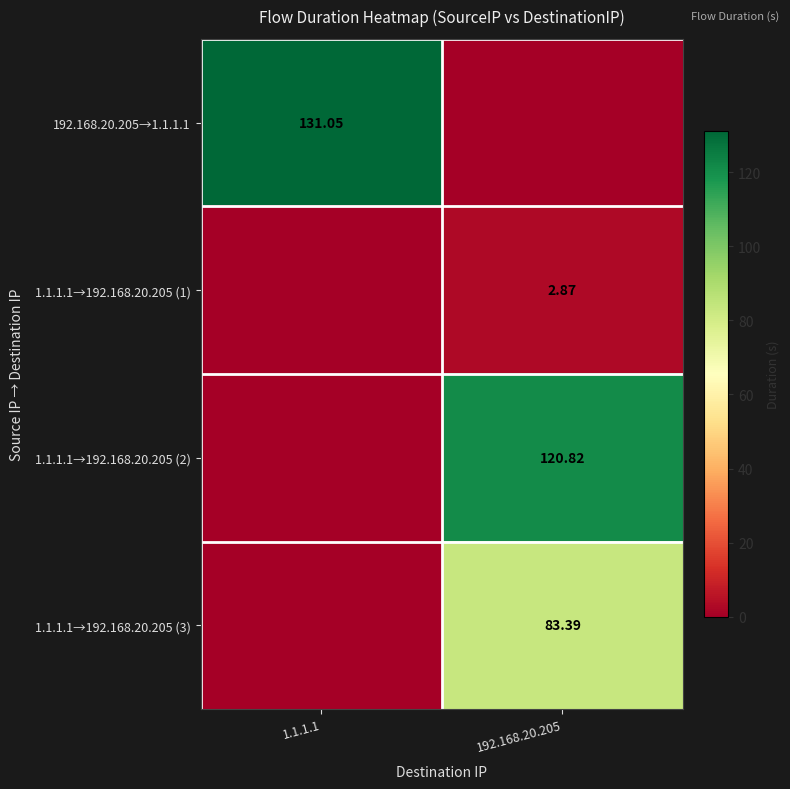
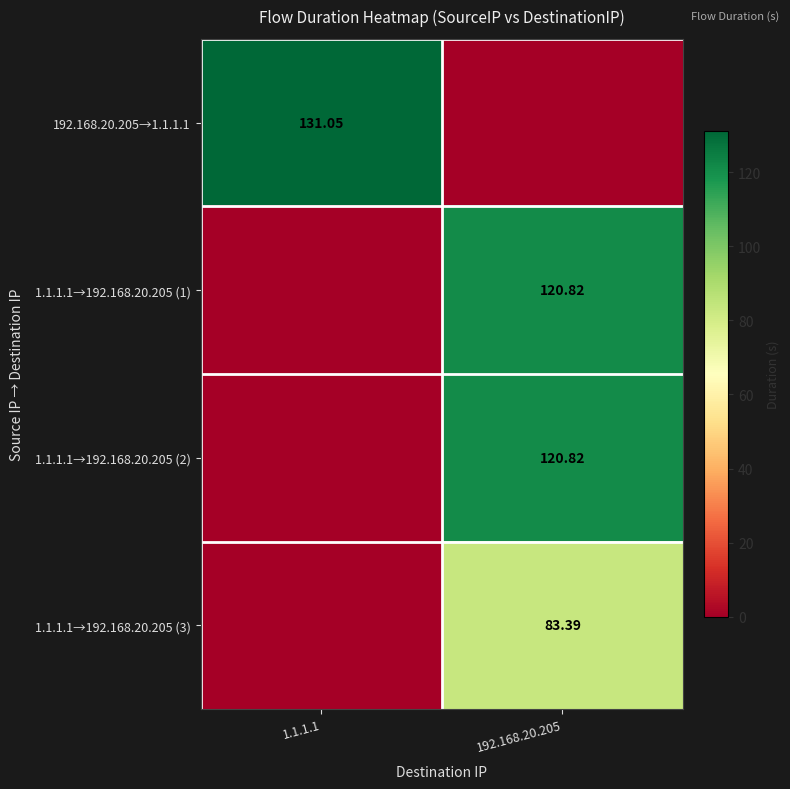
1.1.1.1→192.168.20.205 (1), 192.168.20.205: 2.87 -> 120.82
